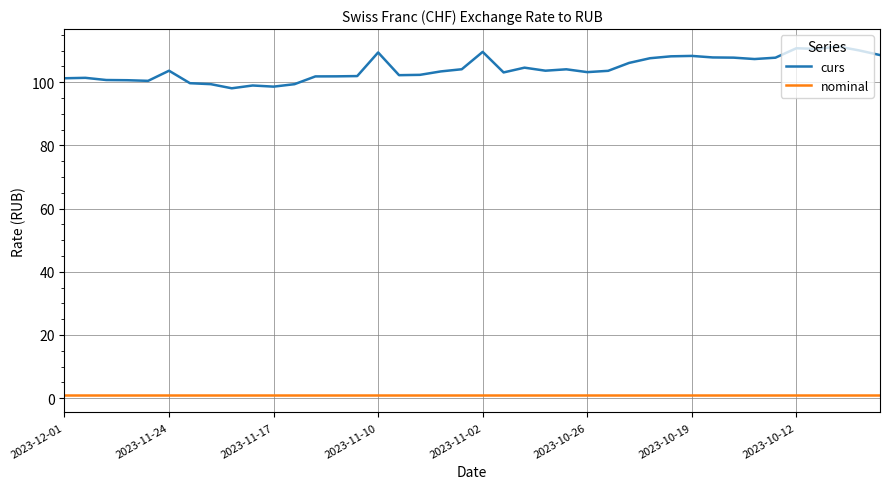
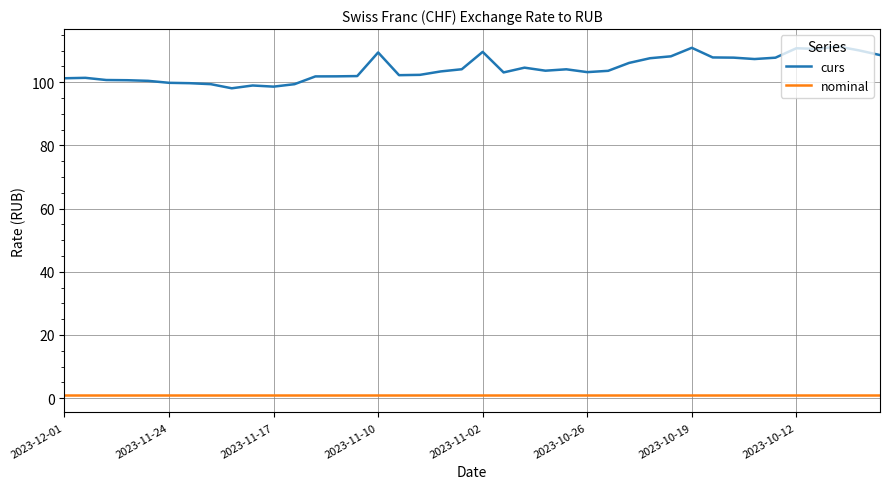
curs, 2023-11-24: 104 -> 100
curs, 2023-10-19: 108 -> 111
